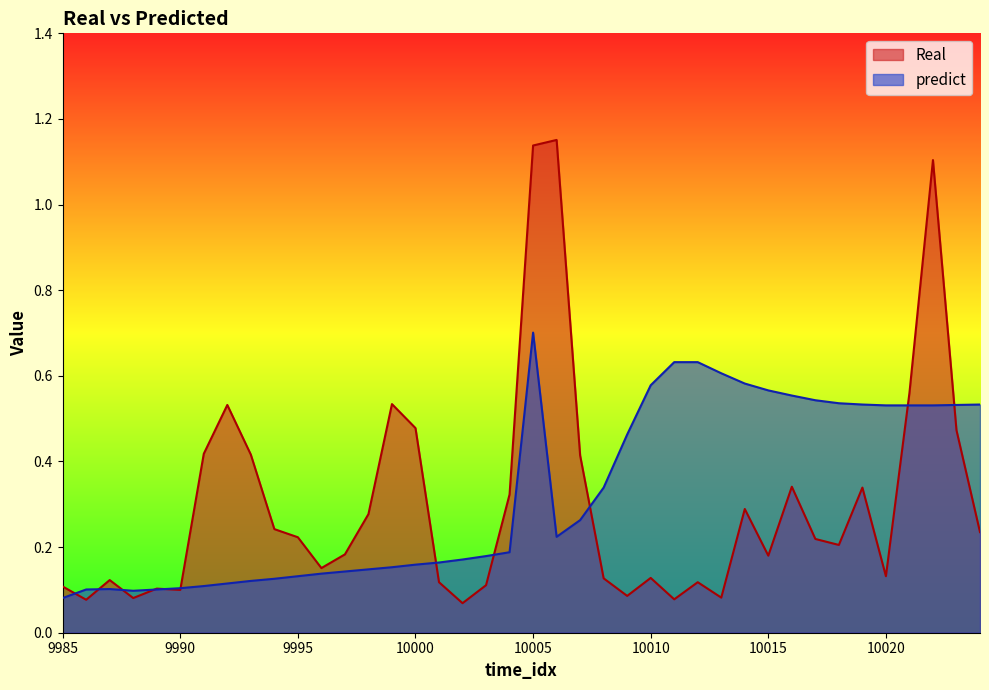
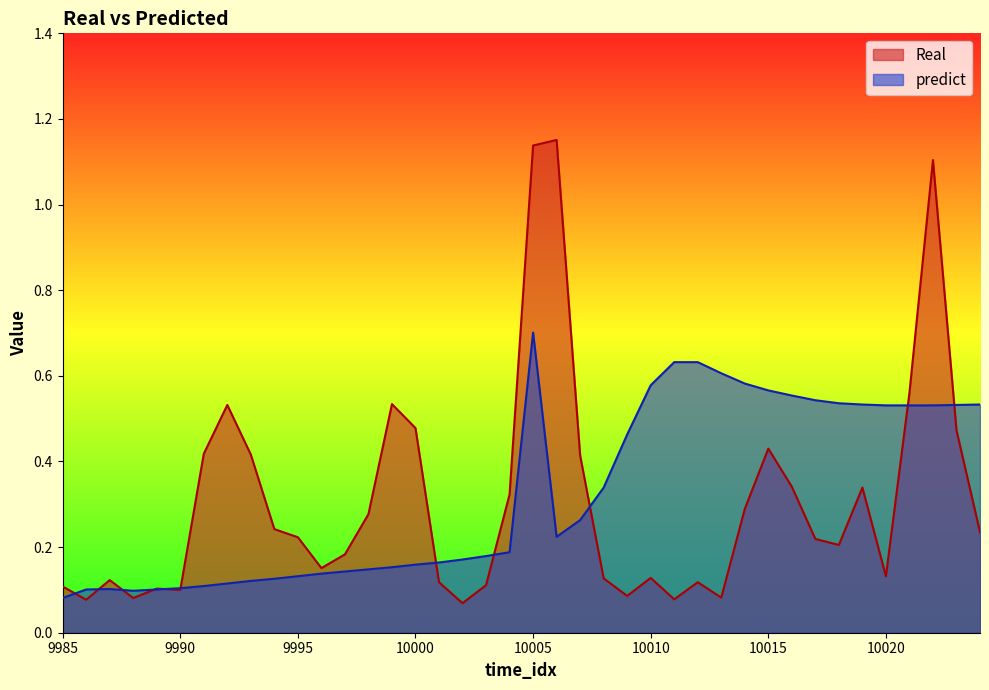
Real, 10015: 0.18 -> 0.43
